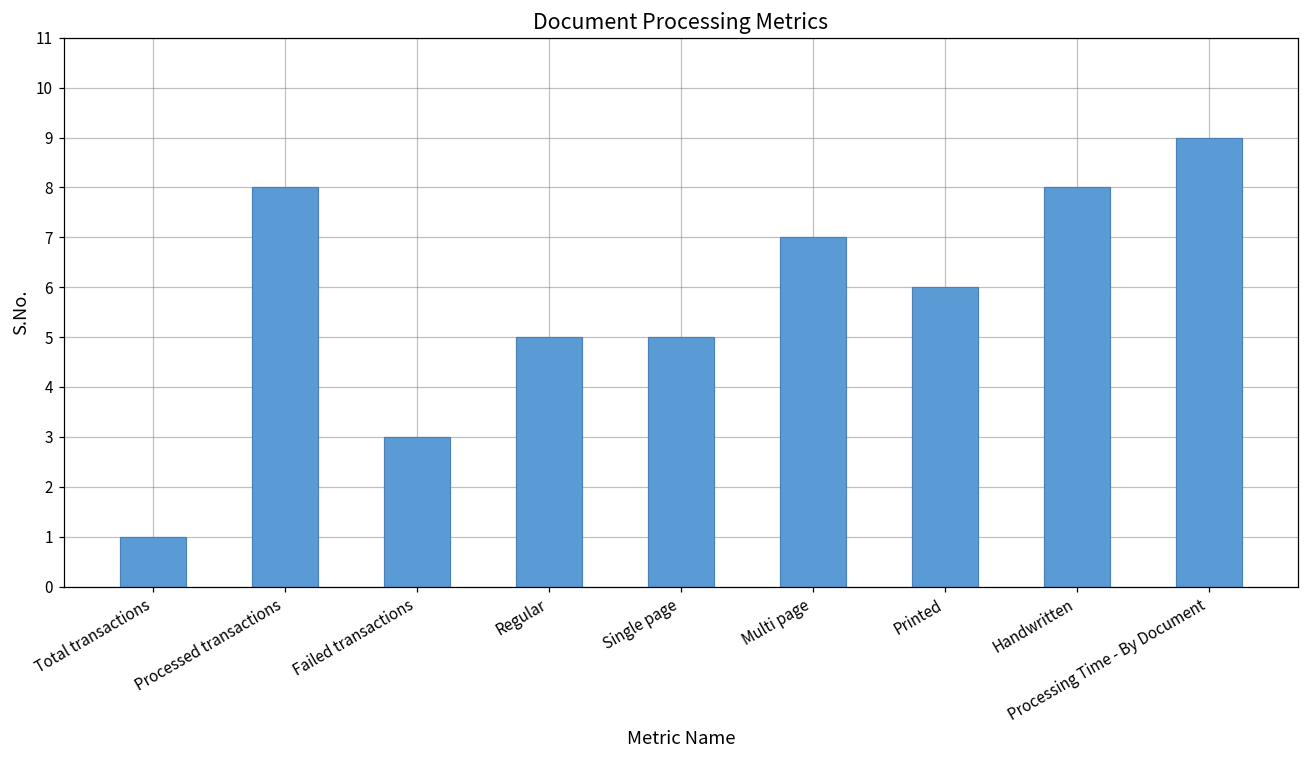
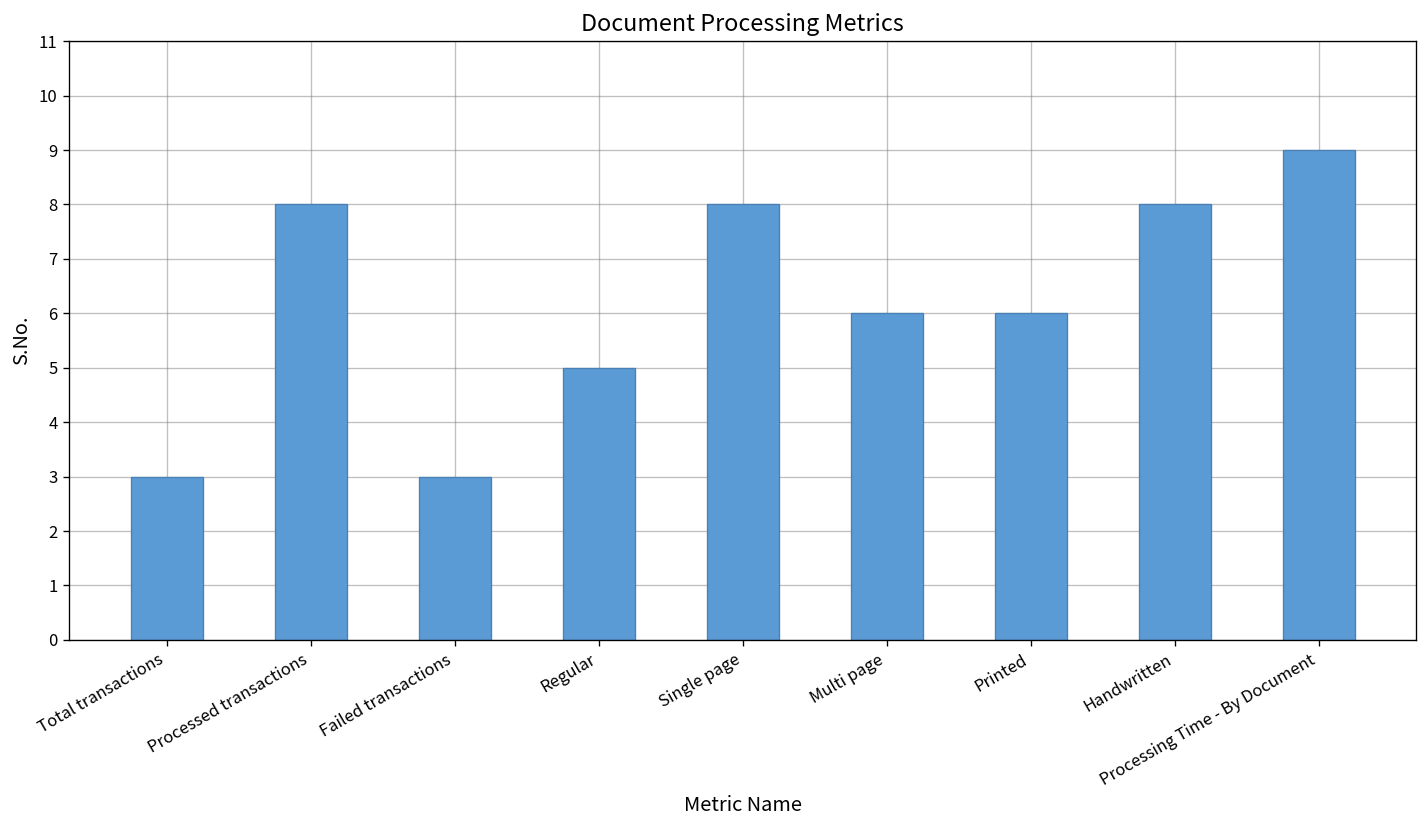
Total transactions: 1 -> 3
Single page: 5 -> 8
Multi page: 7 -> 6
